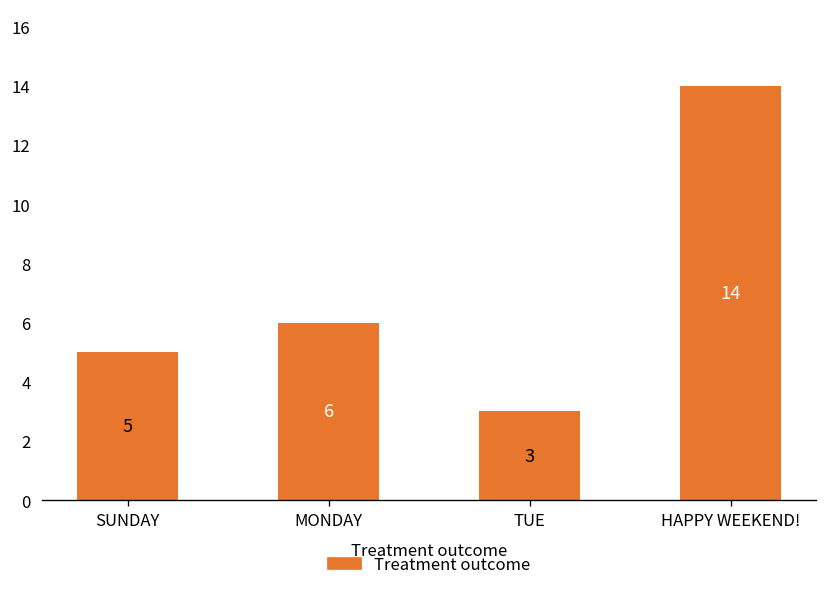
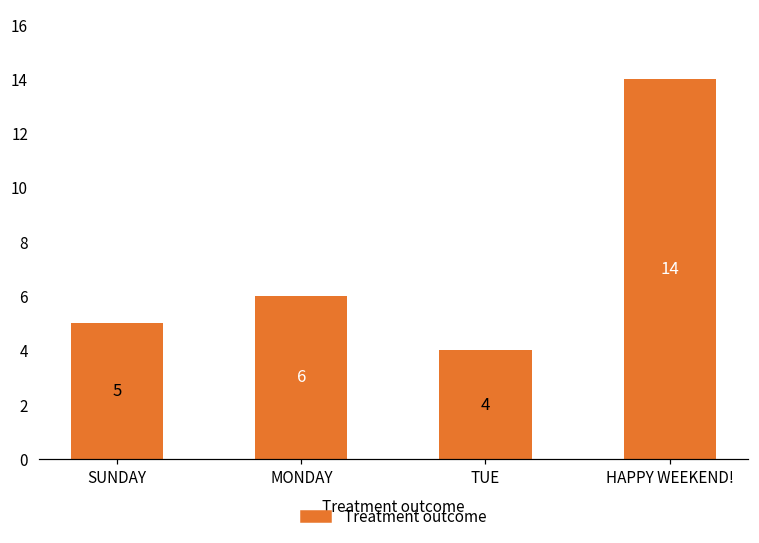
TUE: 3 -> 4
